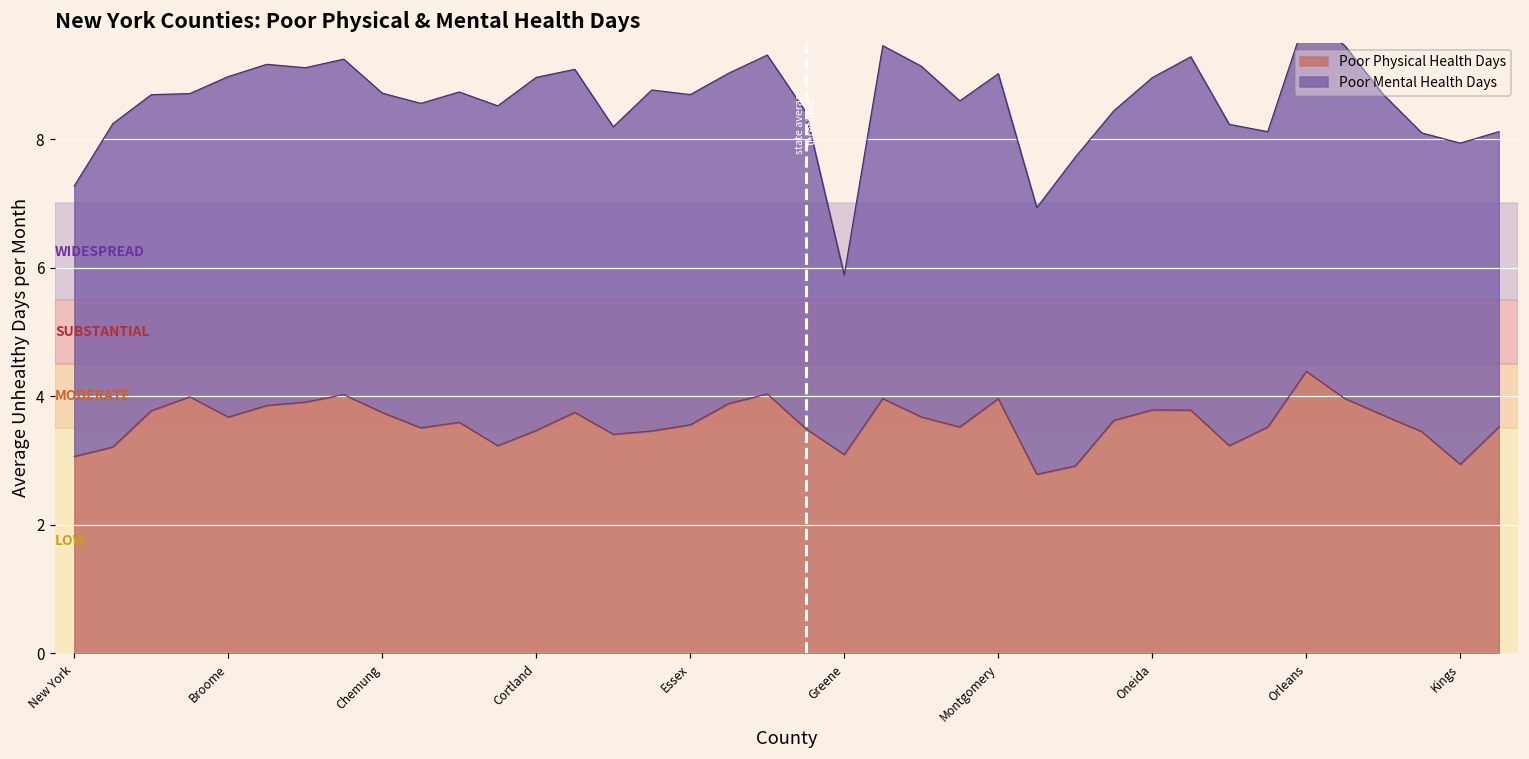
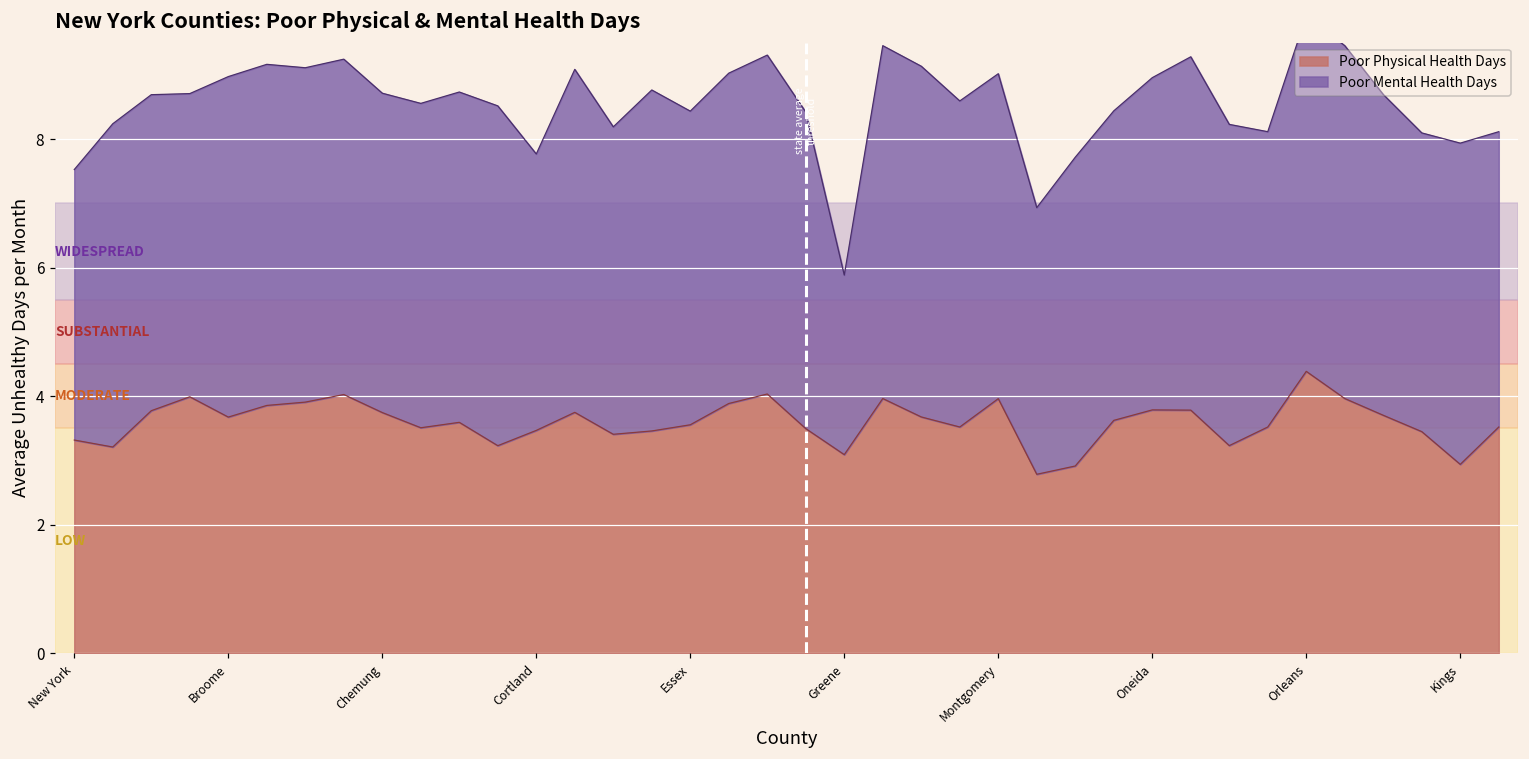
Poor Physical Health Days, New York: 3.1 -> 3.3
Poor Mental Health Days, Cortland: 5.5 -> 4.3
Poor Mental Health Days, Essex: 5.1 -> 4.9
